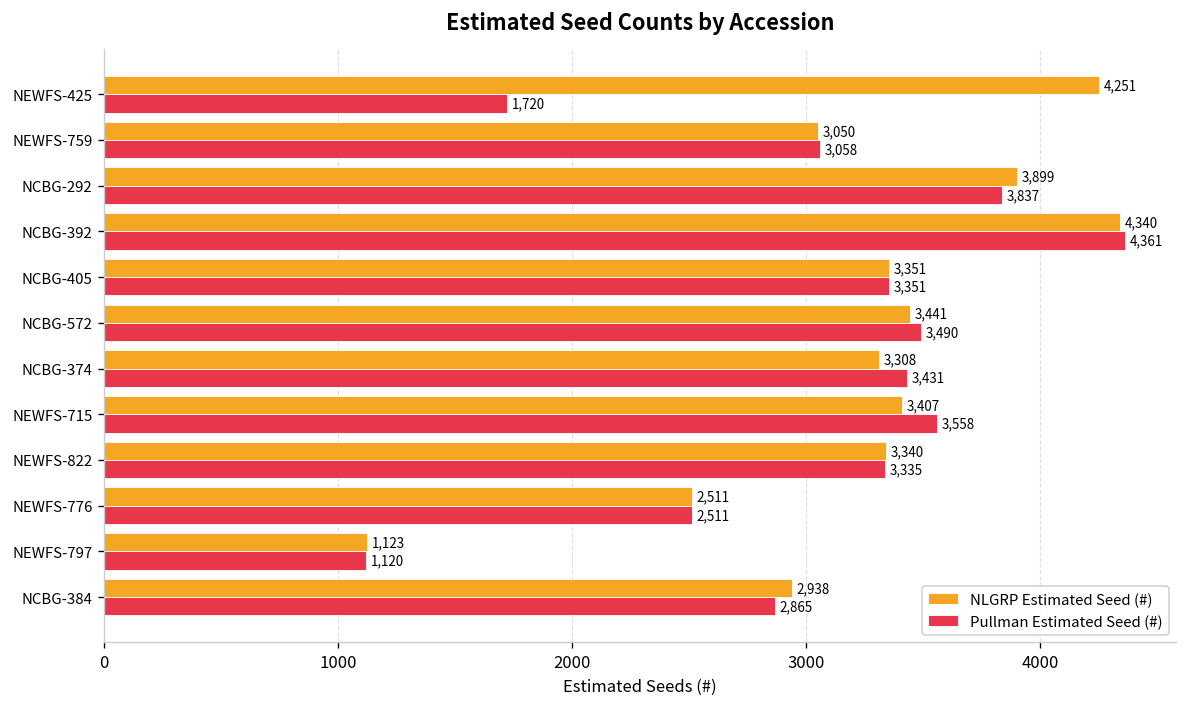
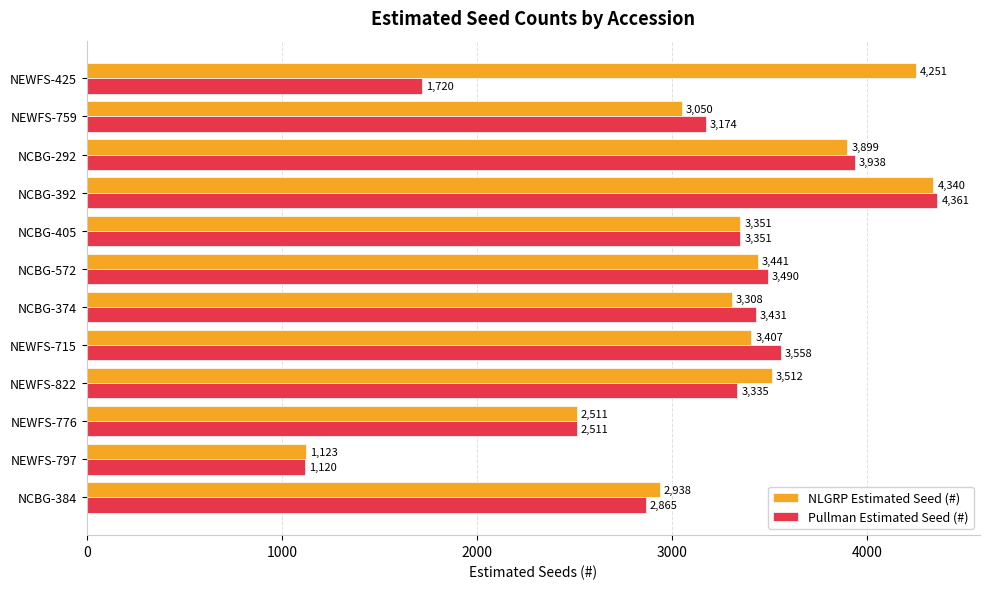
Pullman Estimated Seed (#), NEWFS-759: 3,058 -> 3,174
Pullman Estimated Seed (#), NCBG-292: 3,837 -> 3,938
NLGRP Estimated Seed (#), NEWFS-822: 3,340 -> 3,512
